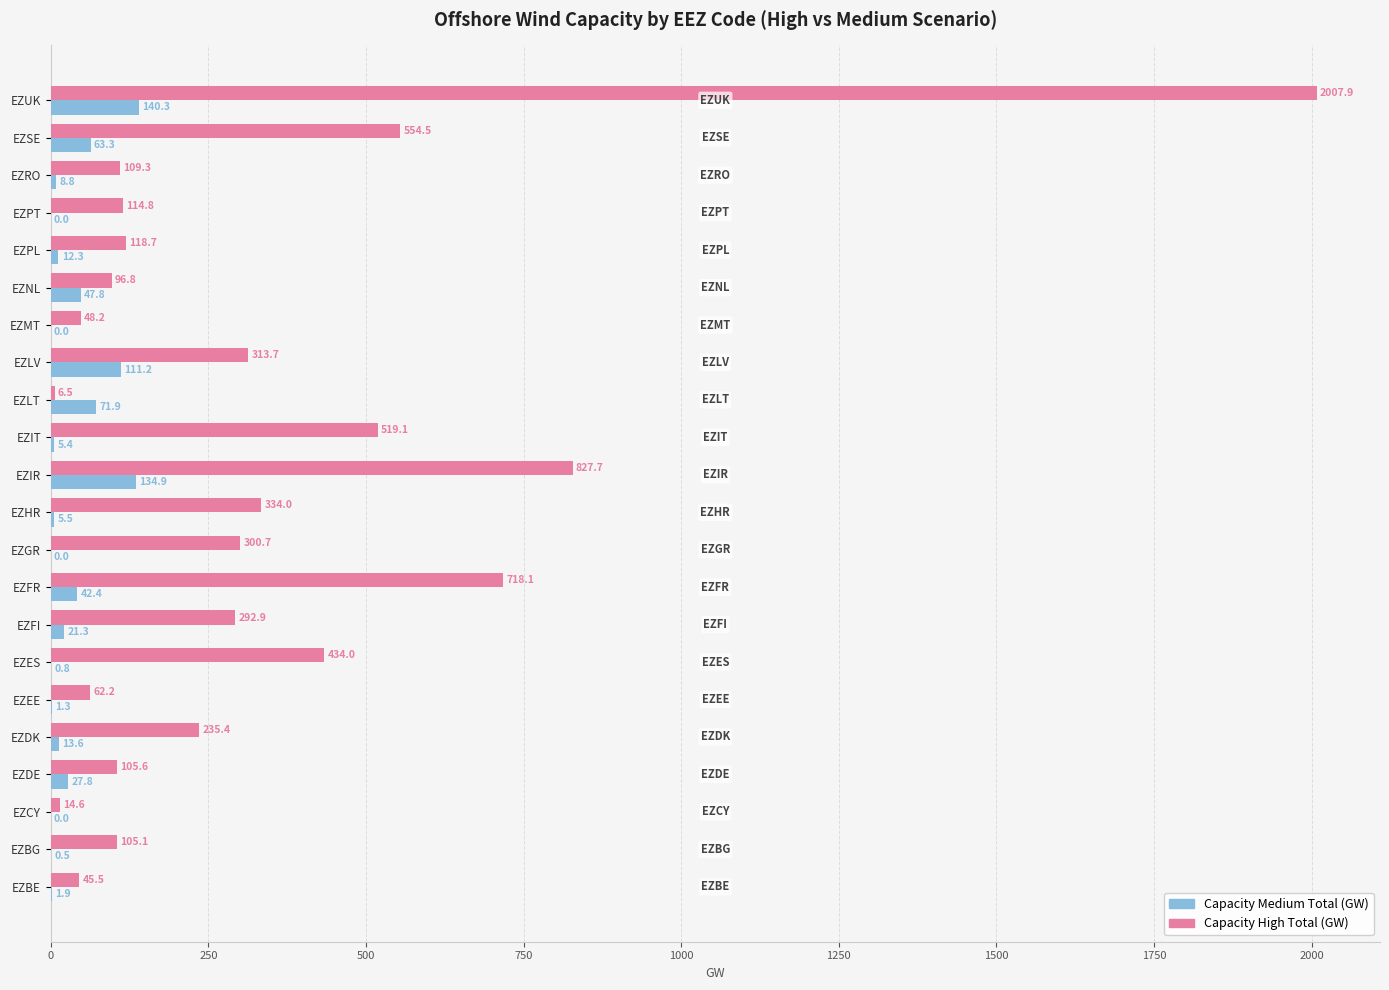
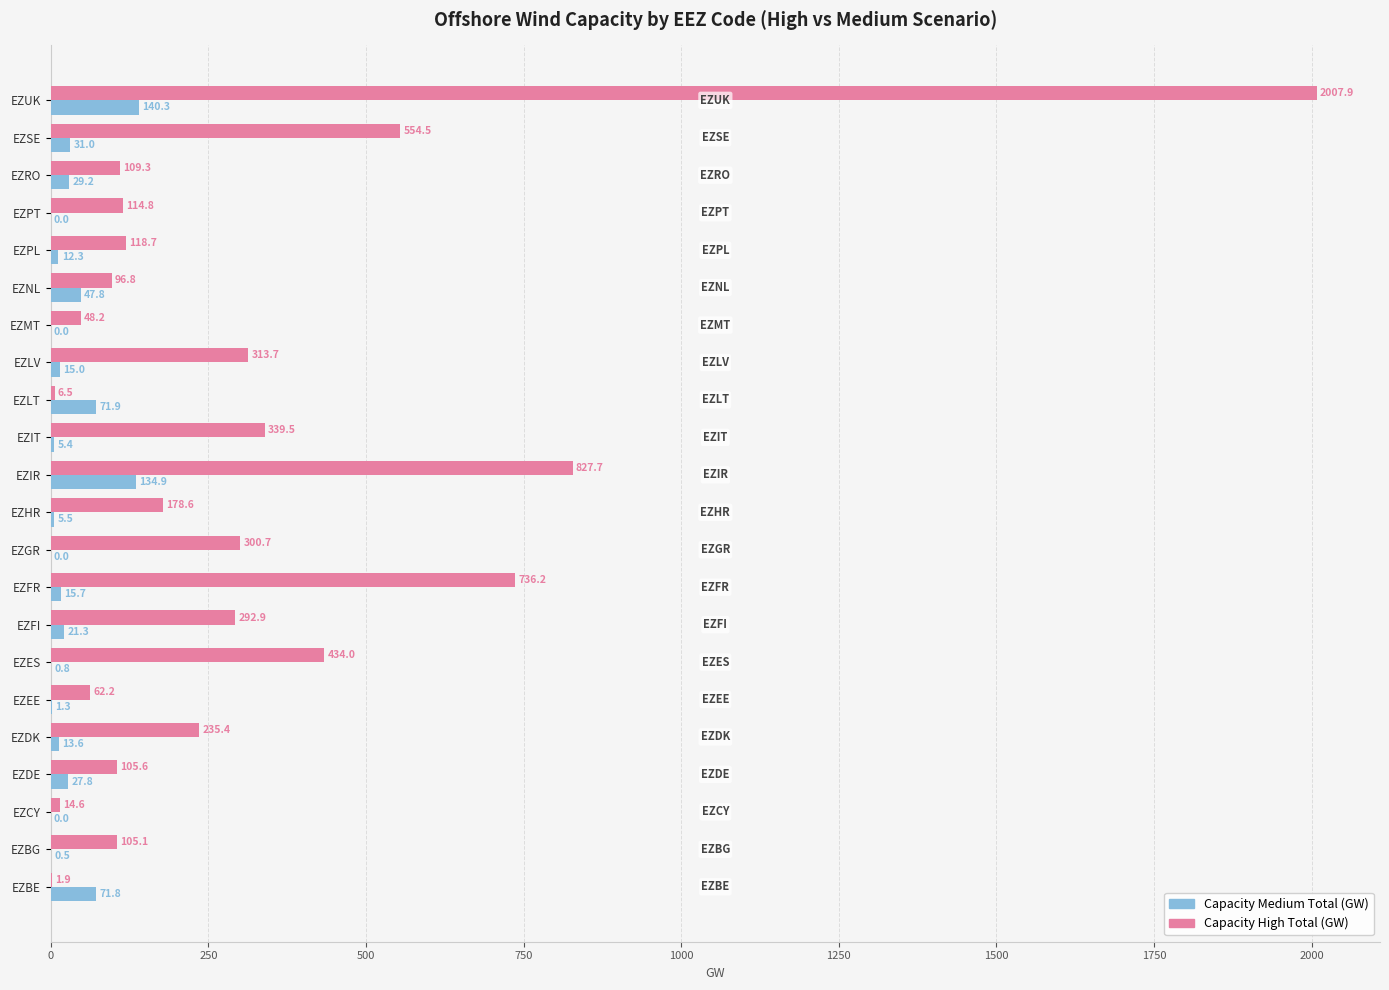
Capacity Medium Total (GW), EZSE: 63.3 -> 31.0
Capacity Medium Total (GW), EZRO: 8.8 -> 29.2
Capacity Medium Total (GW), EZLV: 111.2 -> 15.0
Capacity High Total (GW), EZIT: 519.1 -> 339.5
Capacity High Total (GW), EZHR: 334.0 -> 178.6
Capacity High Total (GW), EZFR: 718.1 -> 736.2
Capacity Medium Total (GW), EZFR: 42.4 -> 15.7
Capacity High Total (GW), EZBE: 45.5 -> 1.9
Capacity Medium Total (GW), EZBE: 1.9 -> 71.8
